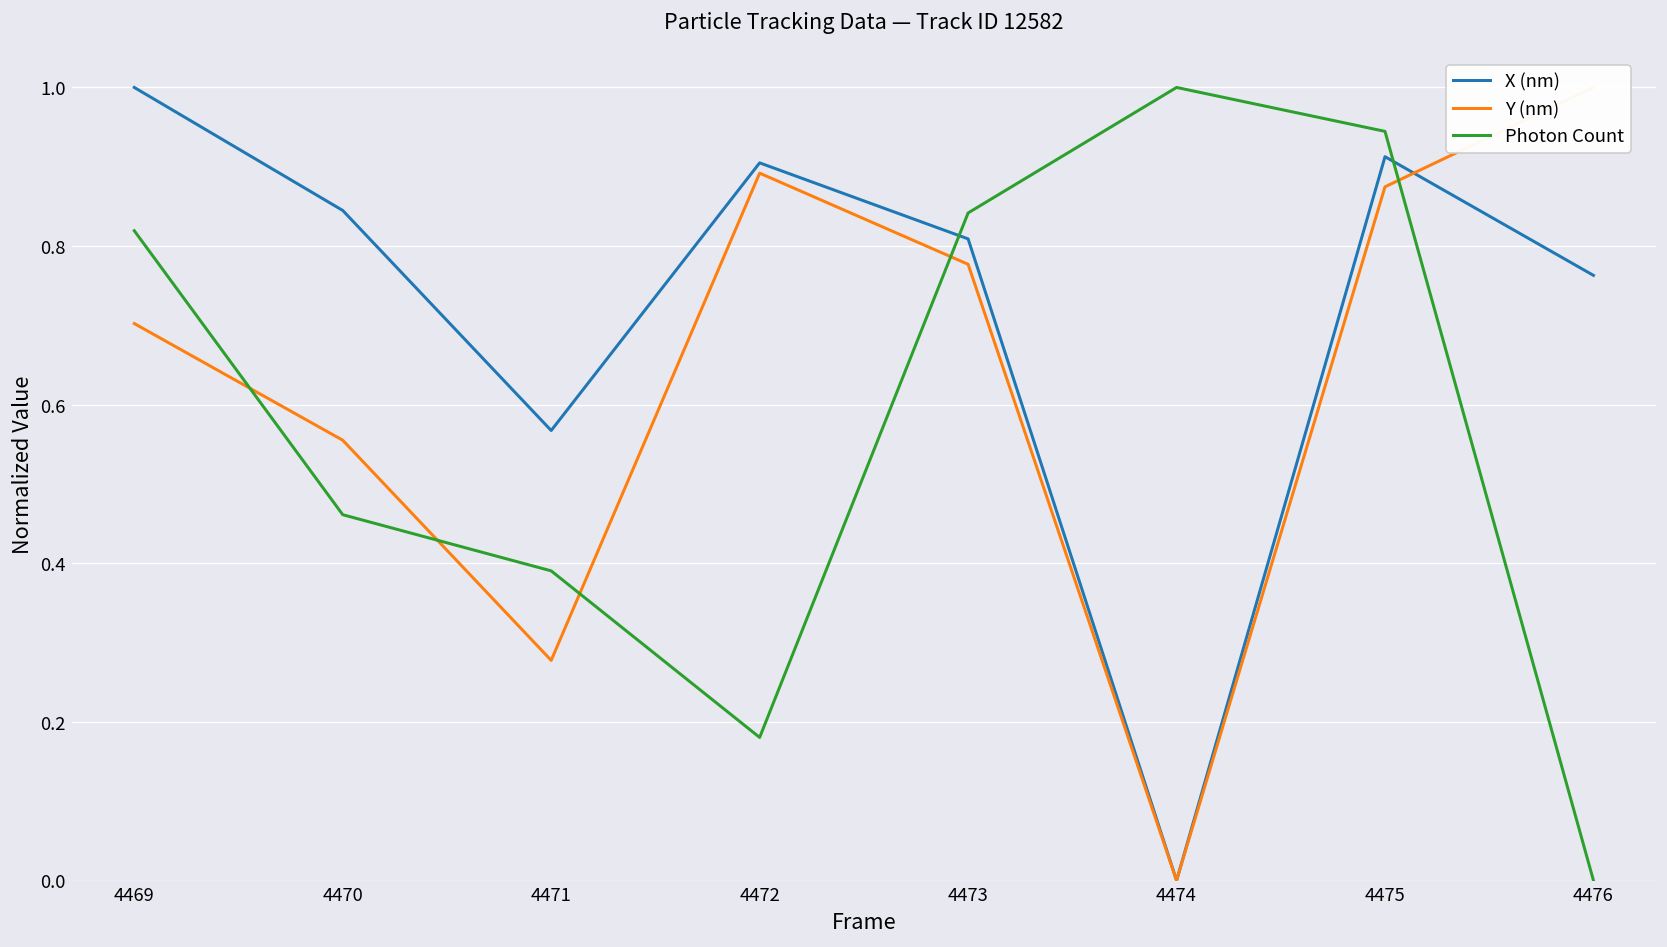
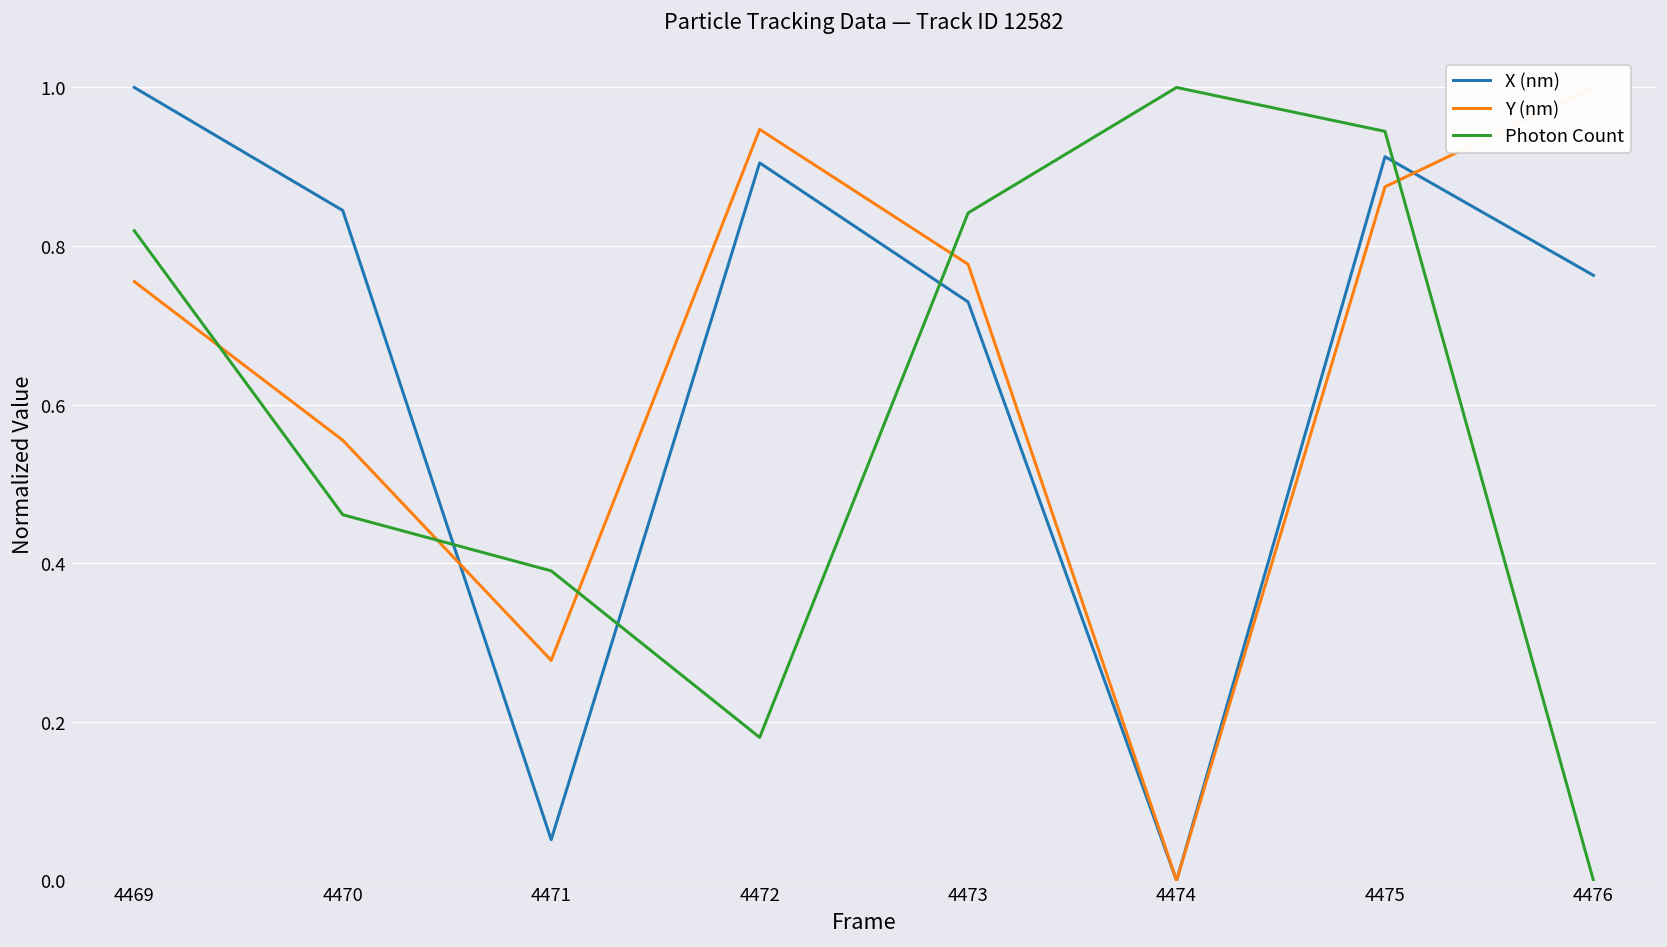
Y (nm), 4469: 0.70 -> 0.76
X (nm), 4471: 0.57 -> 0.05
Y (nm), 4472: 0.89 -> 0.95
X (nm), 4473: 0.81 -> 0.73
